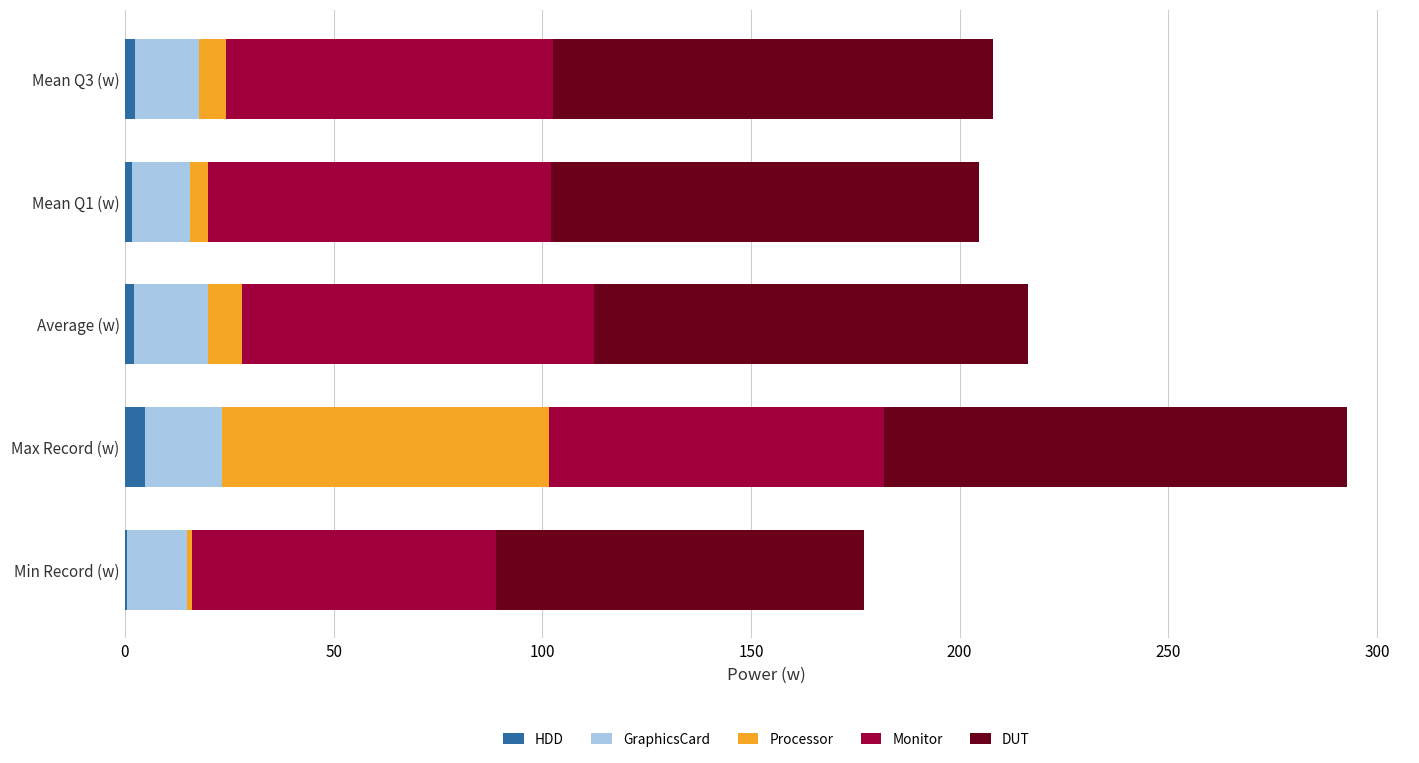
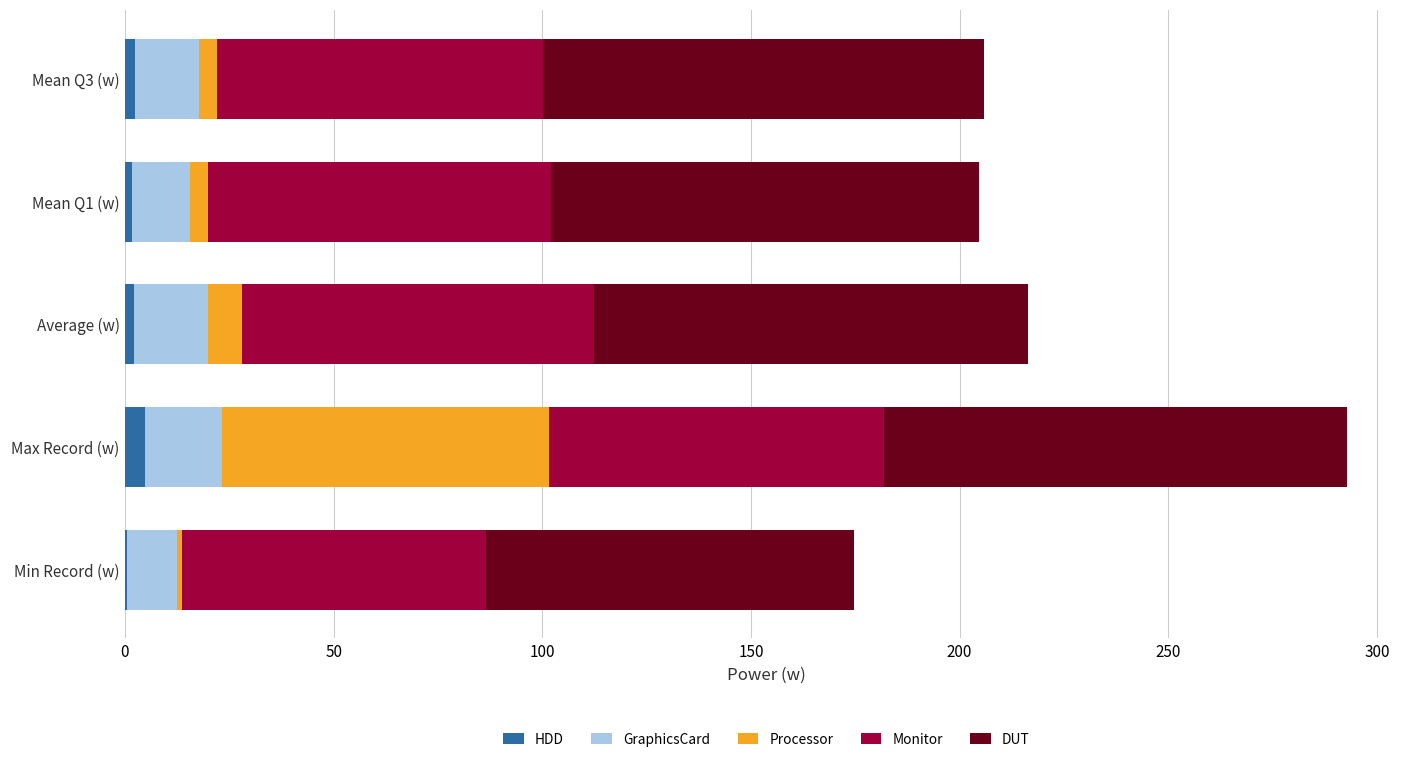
Processor, Mean Q3 (w): 7 -> 4
GraphicsCard, Min Record (w): 14 -> 12
